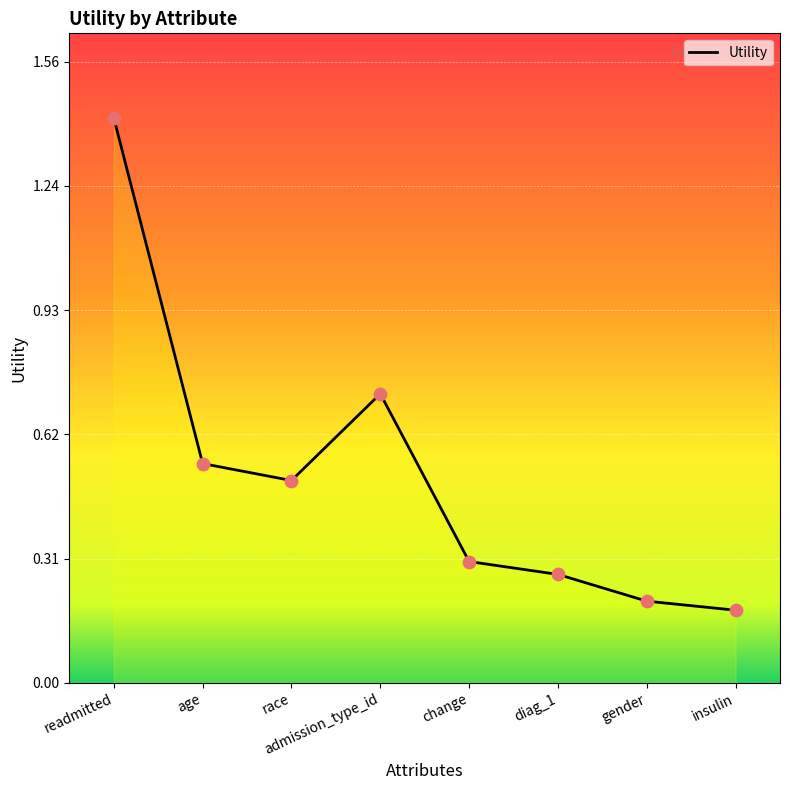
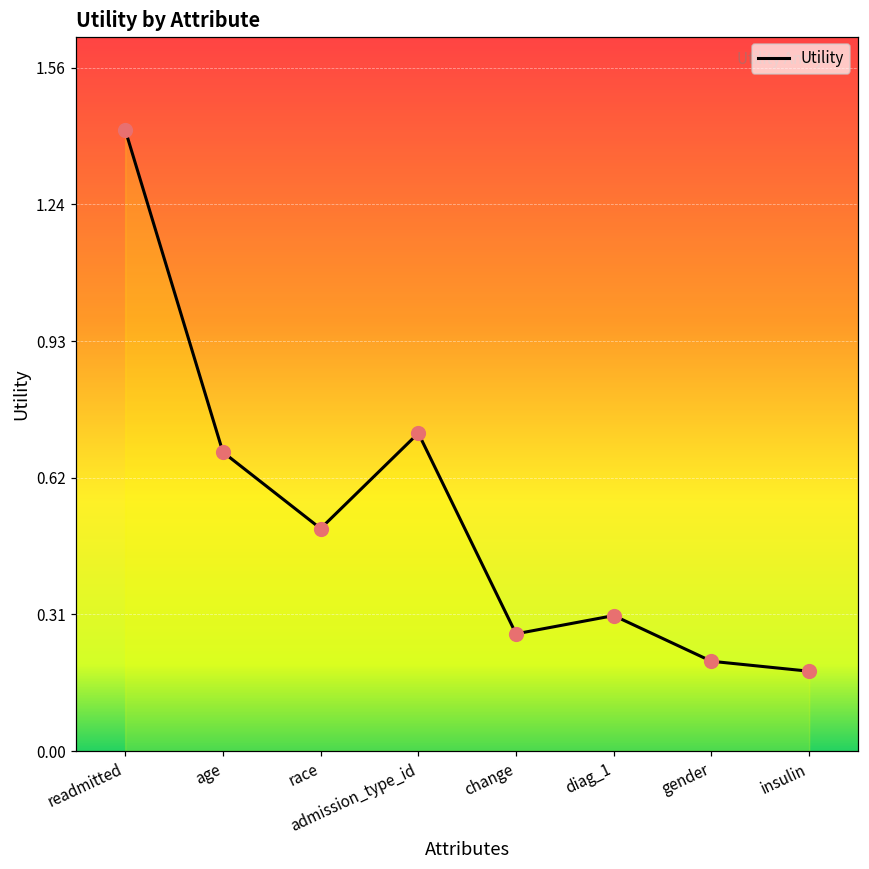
age: 0.55 -> 0.68
change: 0.30 -> 0.27
diag_1: 0.27 -> 0.31
